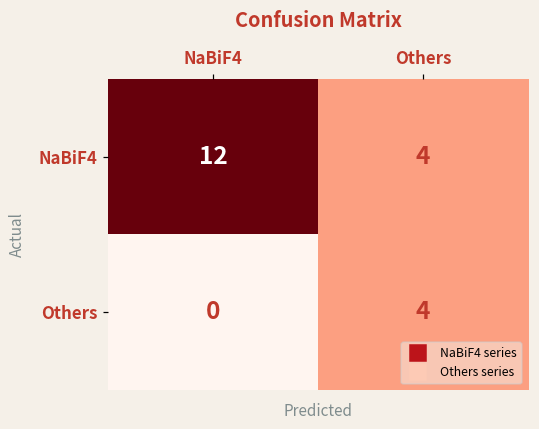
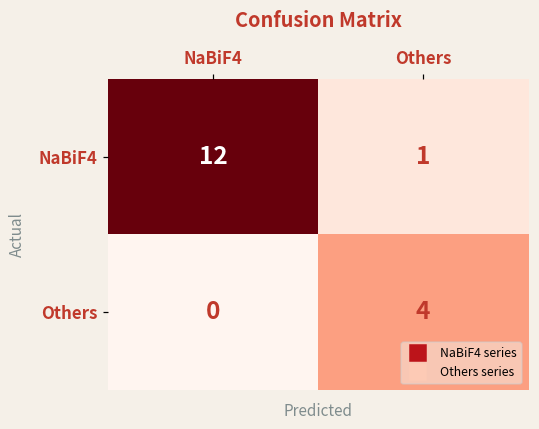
NaBiF4, Others: 4 -> 1
